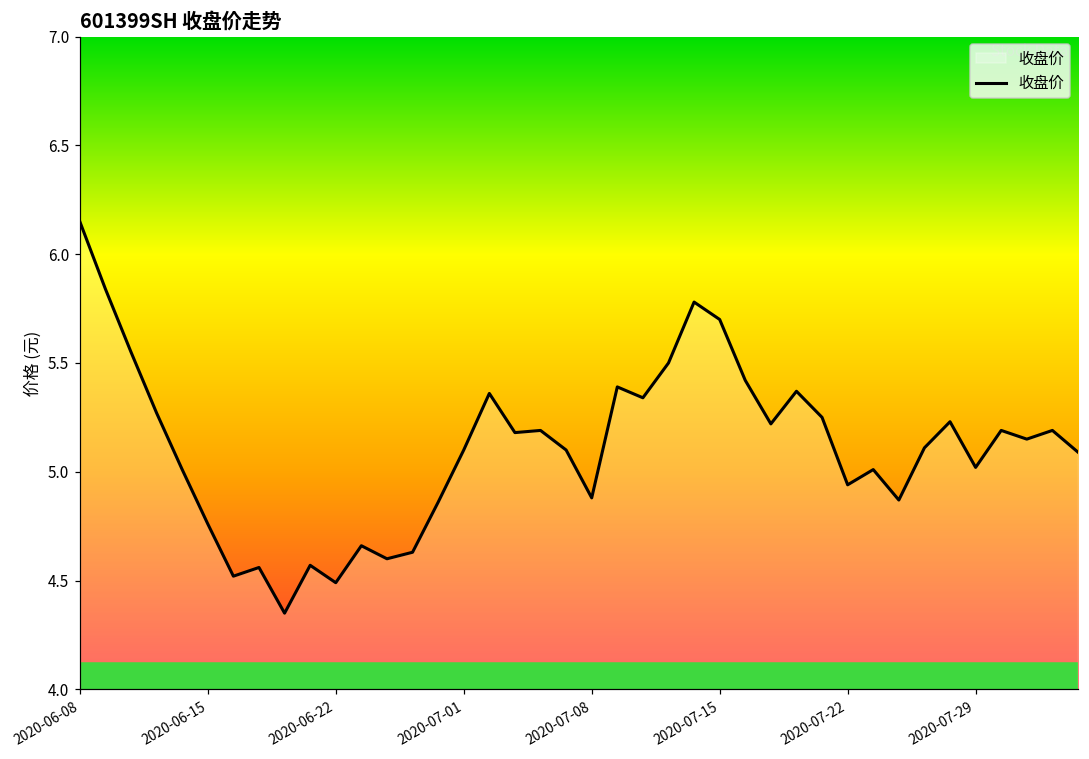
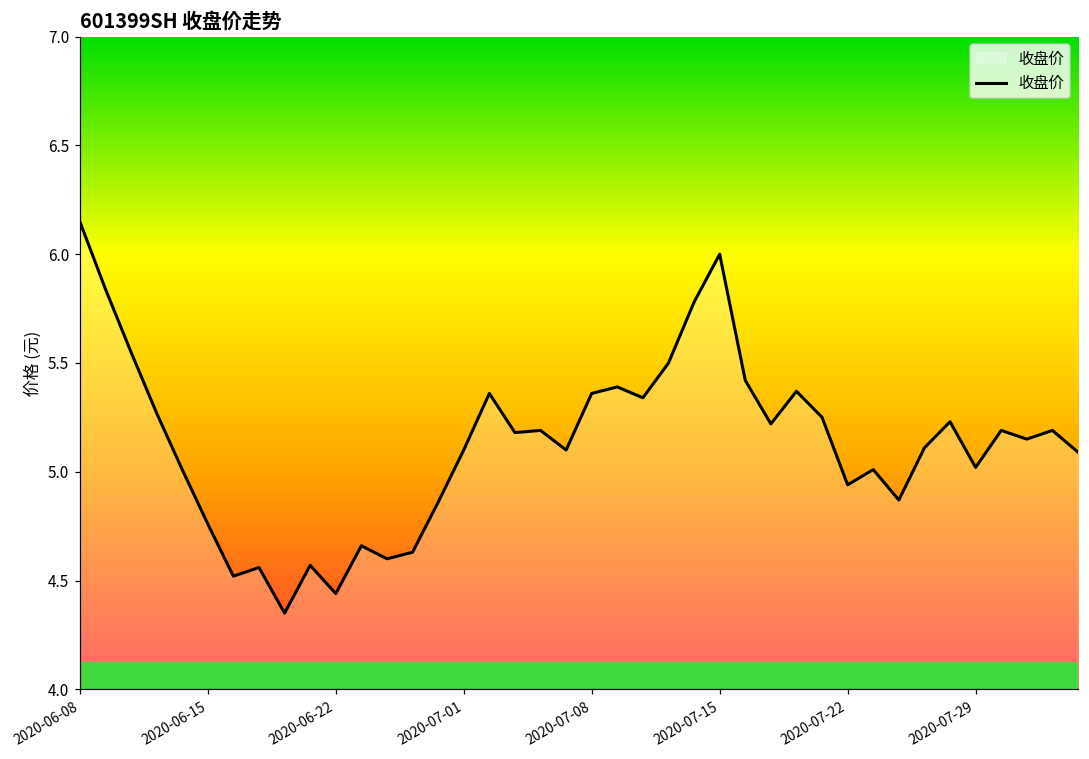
2020-06-22: 4.49 -> 4.44
2020-07-08: 4.88 -> 5.36
2020-07-15: 5.7 -> 6.0
